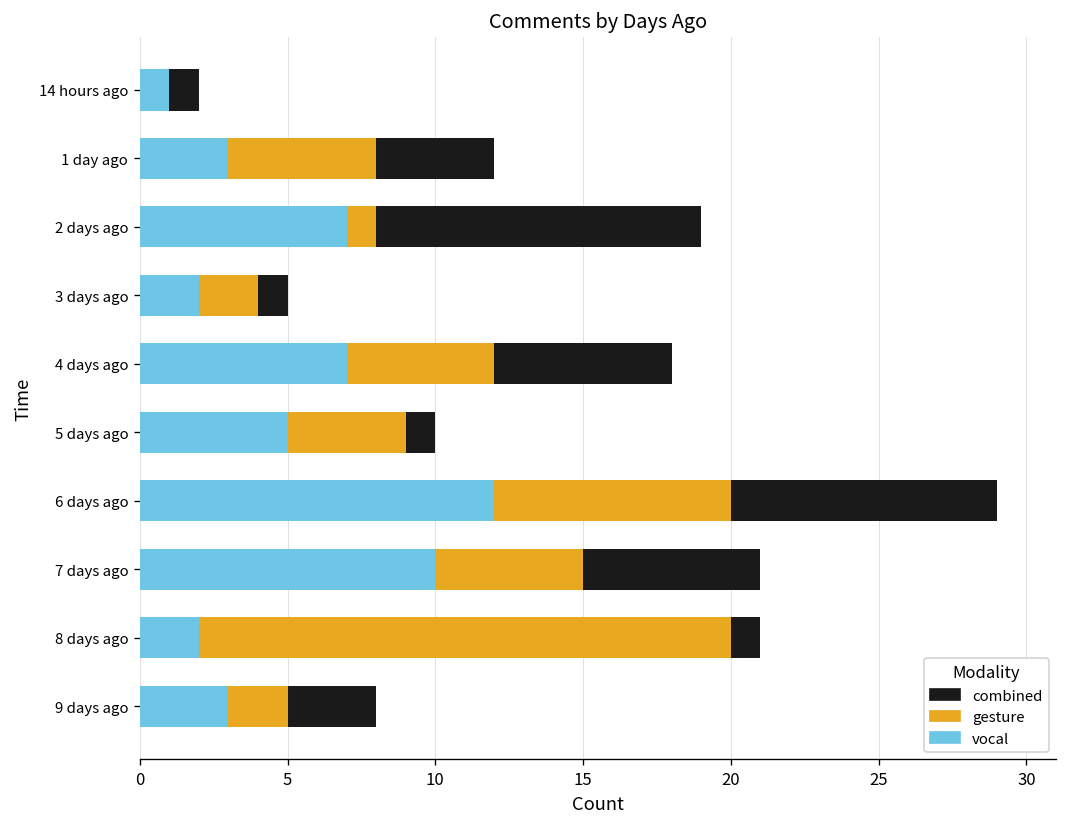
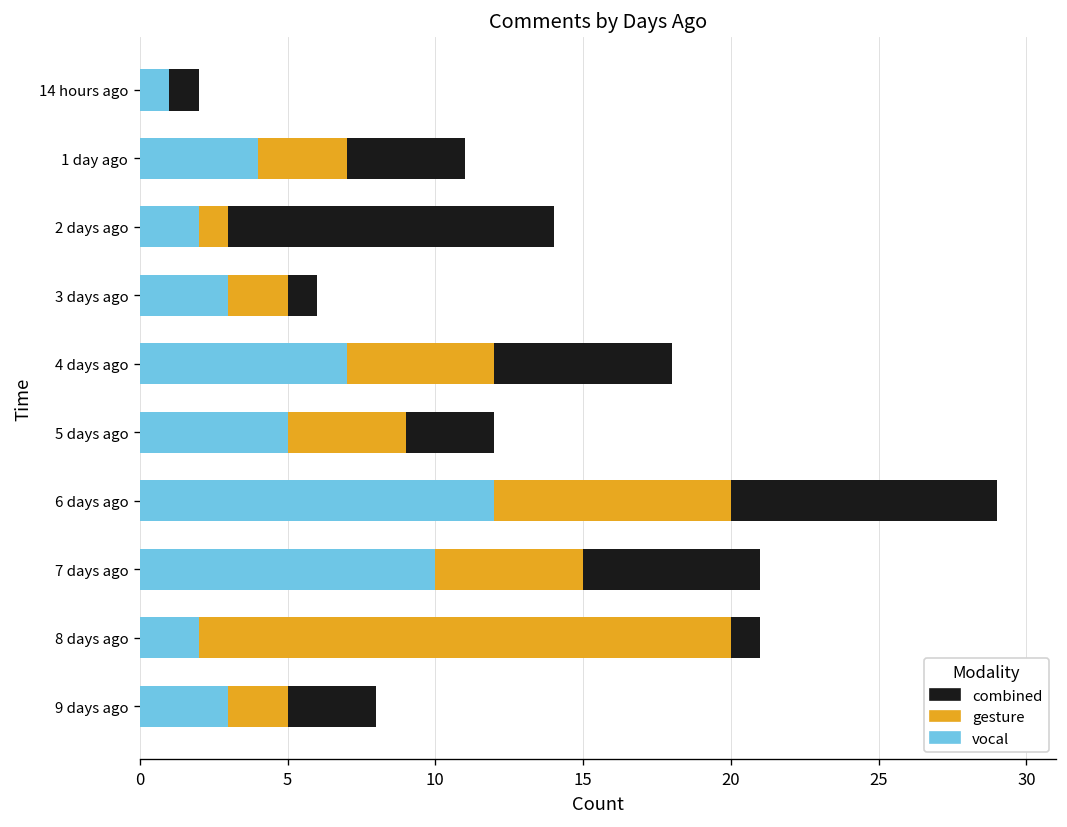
vocal, 1 day ago: 3 -> 4
gesture, 1 day ago: 5 -> 3
vocal, 2 days ago: 7 -> 2
vocal, 3 days ago: 2 -> 3
combined, 5 days ago: 1 -> 3
